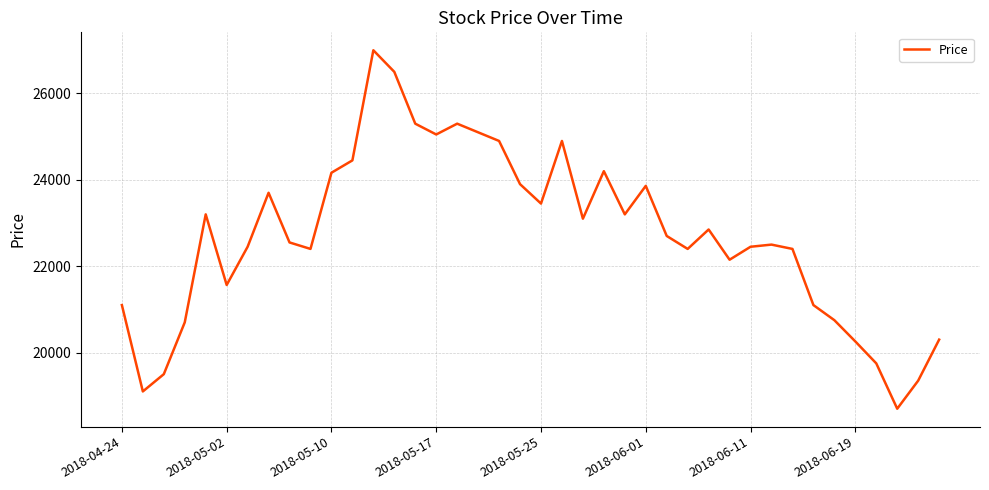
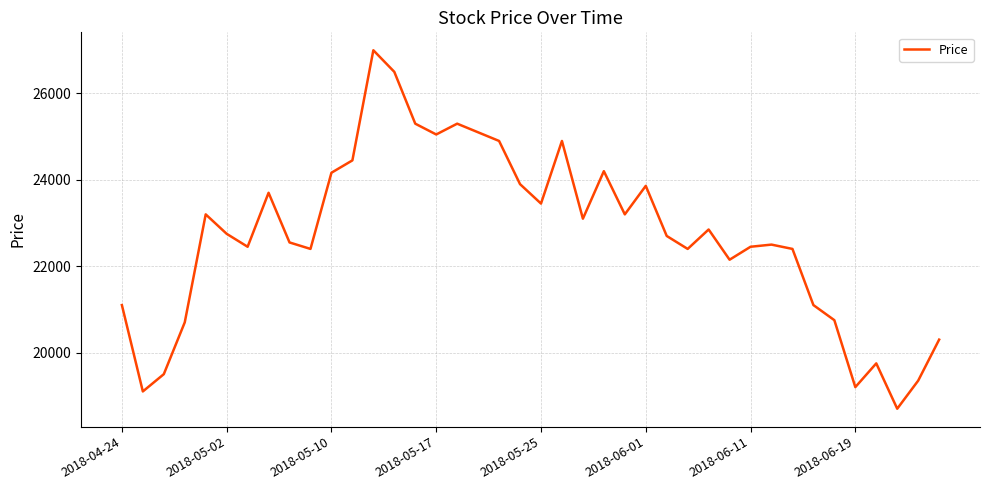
2018-05-02: 21600 -> 22800
2018-06-19: 20300 -> 19200
